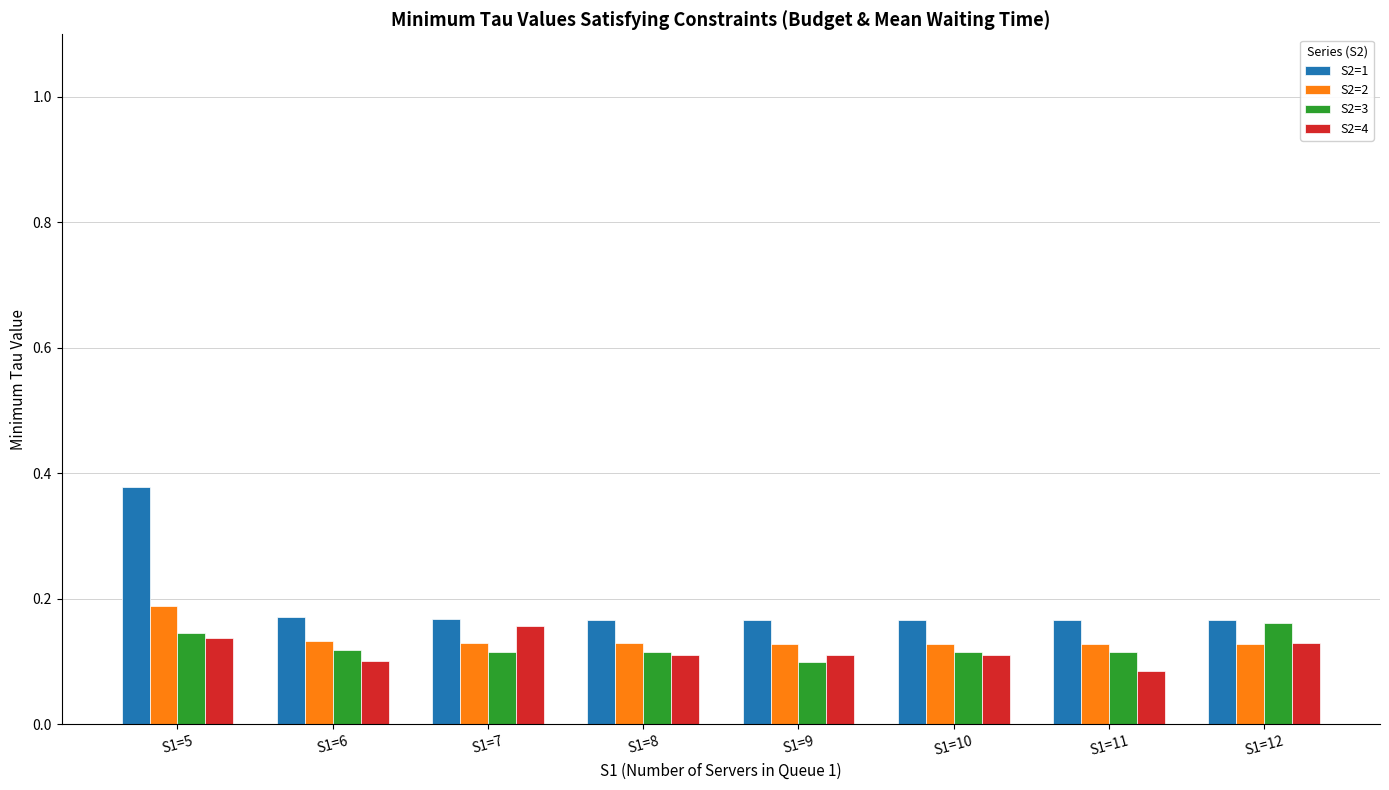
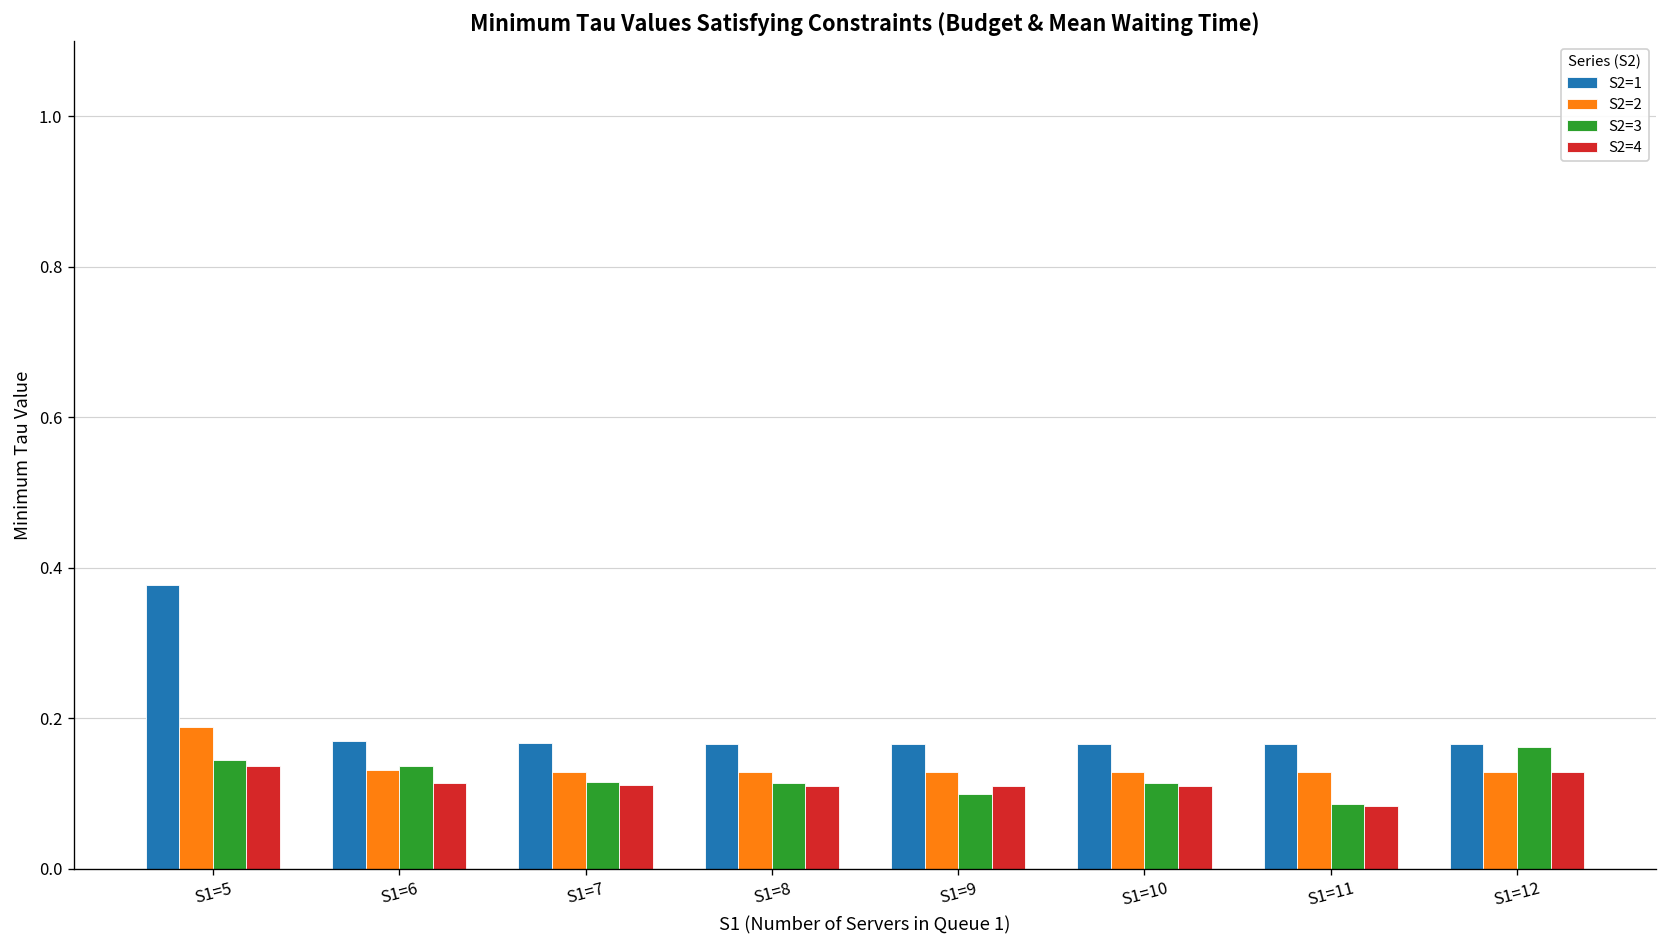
S2=3, S1=6: 0.12 -> 0.14
S2=4, S1=6: 0.10 -> 0.11
S2=4, S1=7: 0.16 -> 0.11
S2=3, S1=11: 0.11 -> 0.09
